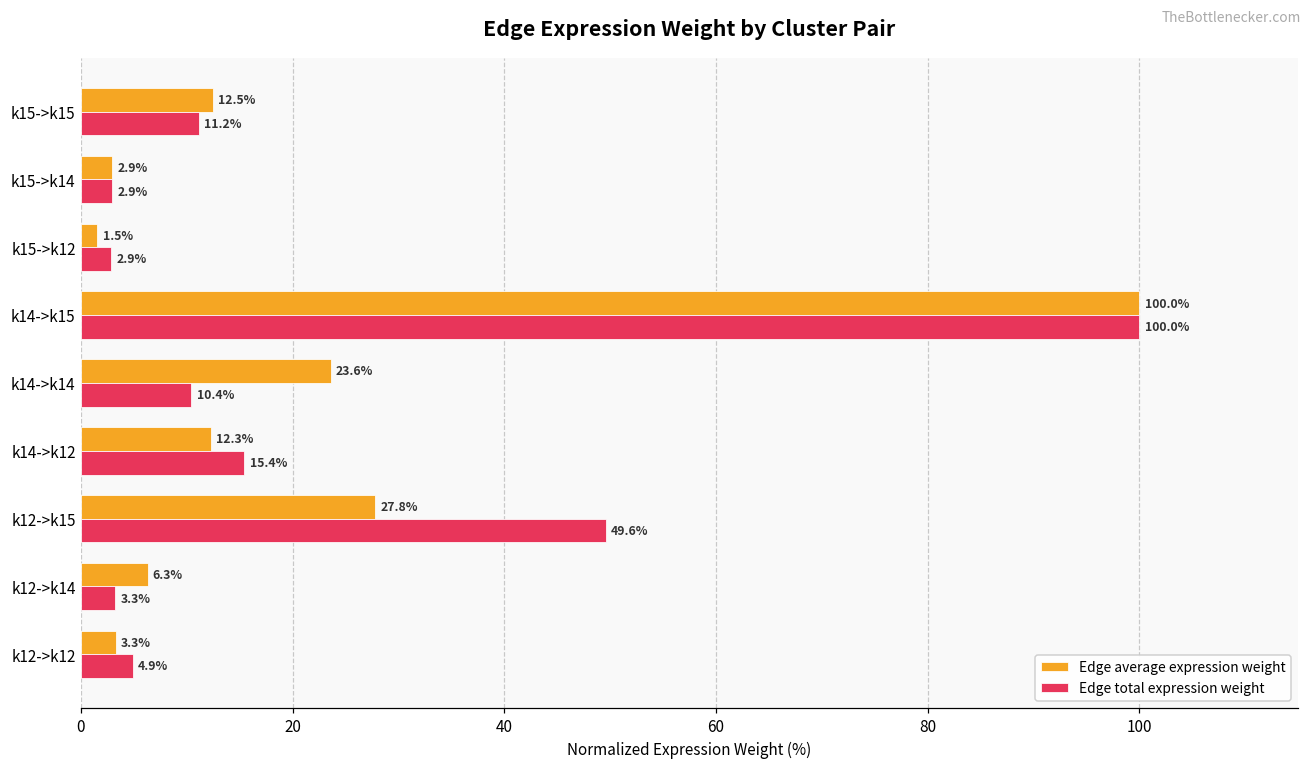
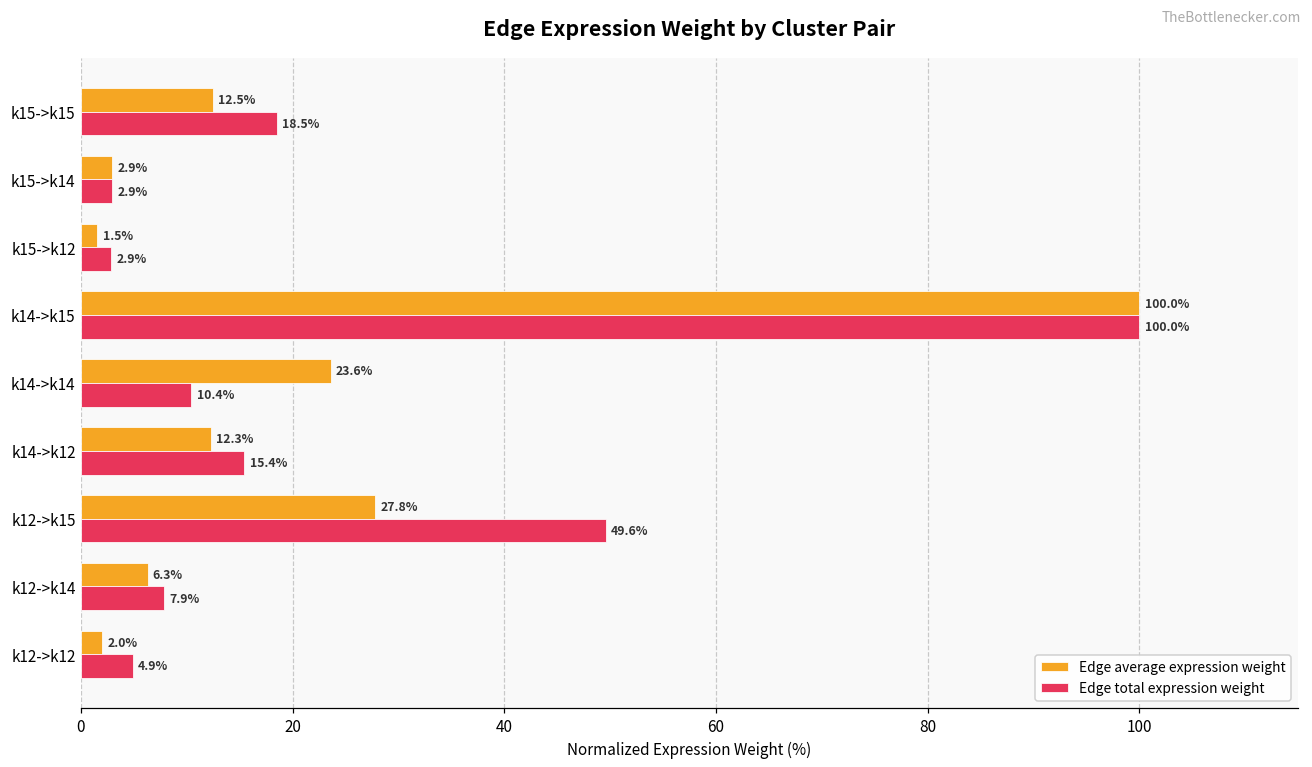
Edge total expression weight, k15->k15: 11.2% -> 18.5%
Edge total expression weight, k12->k14: 3.3% -> 7.9%
Edge average expression weight, k12->k12: 3.3% -> 2.0%
